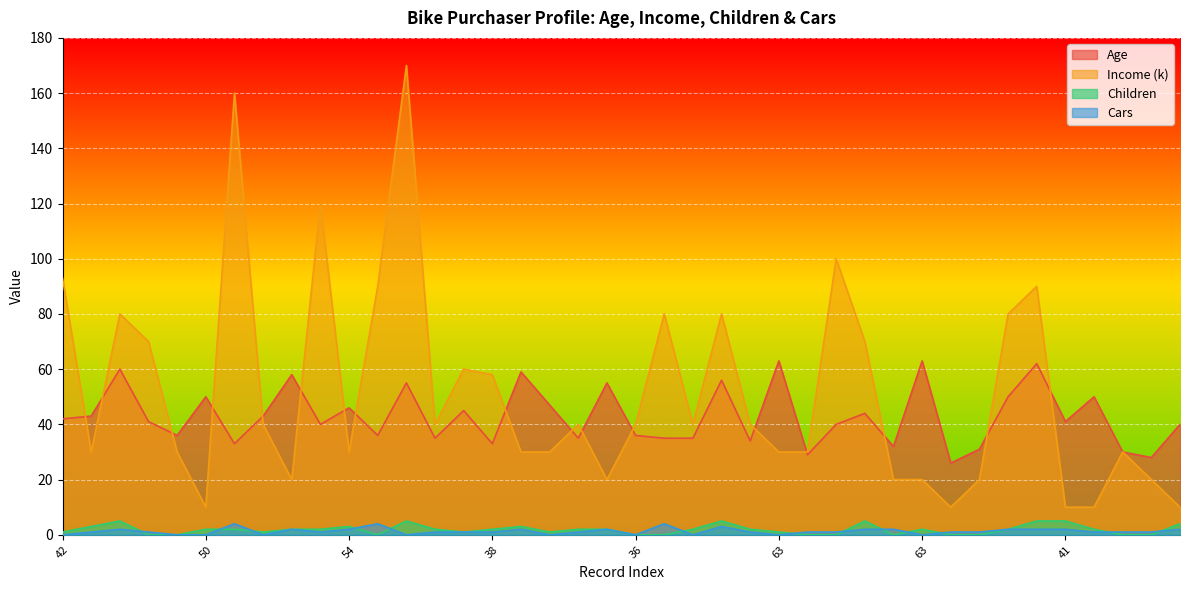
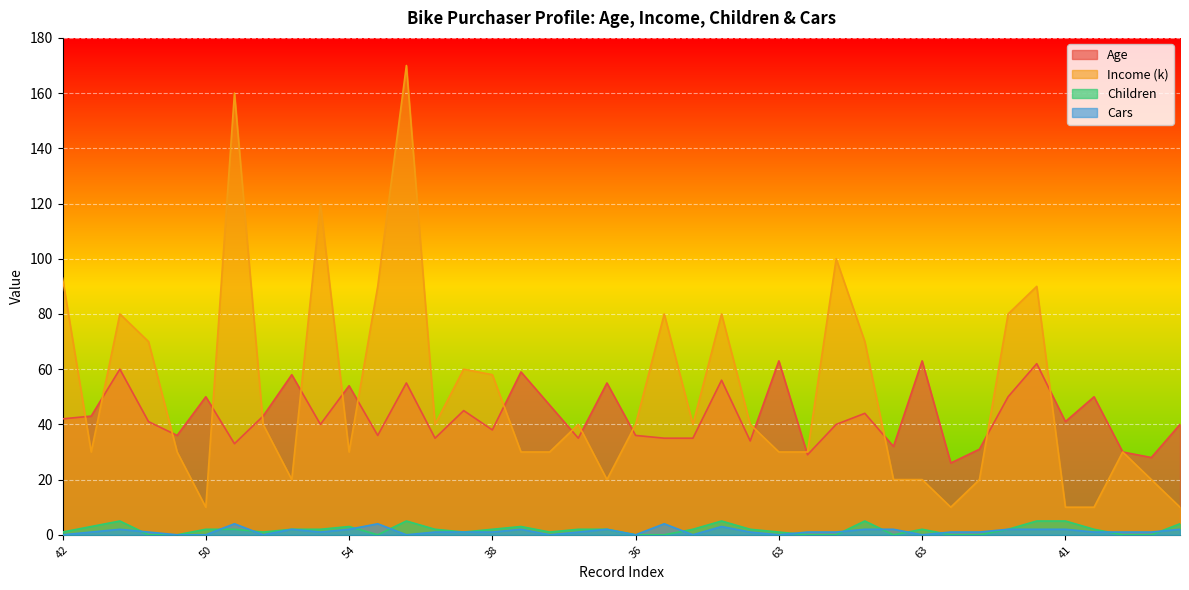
Age, 54: 46 -> 54
Age, 38: 33 -> 38
